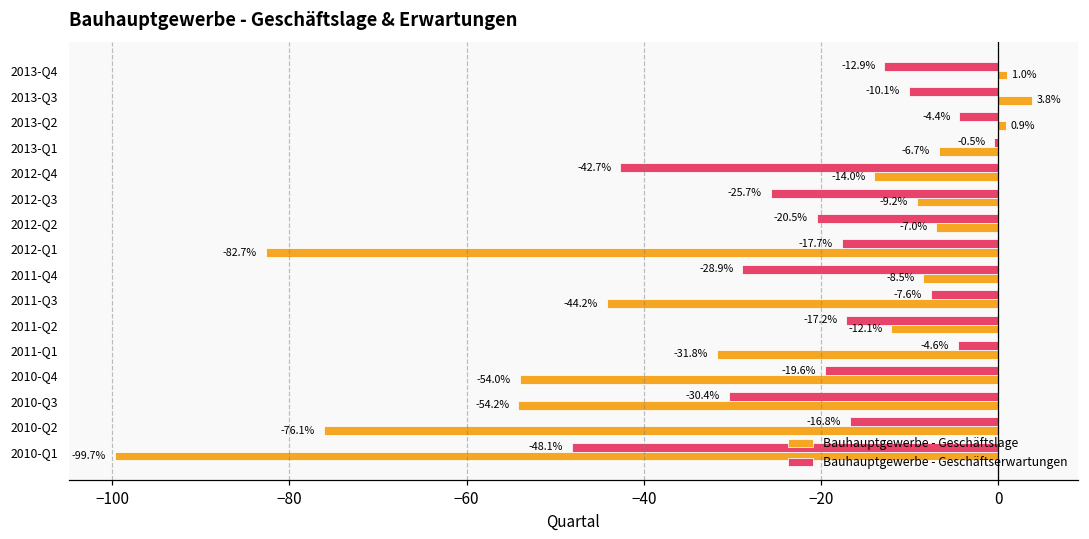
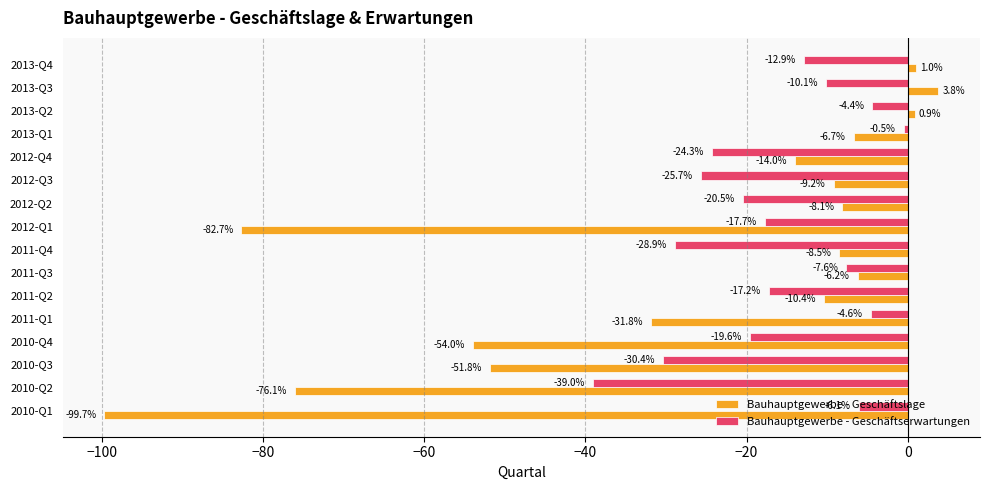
Bauhauptgewerbe - Geschäftserwartungen, 2012-Q4: -42.7% -> -24.3%
Bauhauptgewerbe - Geschäftslage, 2012-Q2: -7.0% -> -8.1%
Bauhauptgewerbe - Geschäftslage, 2011-Q3: -44.2% -> -6.2%
Bauhauptgewerbe - Geschäftslage, 2011-Q2: -12.1% -> -10.4%
Bauhauptgewerbe - Geschäftslage, 2010-Q3: -54.2% -> -51.8%
Bauhauptgewerbe - Geschäftserwartungen, 2010-Q2: -16.8% -> -39.0%
Bauhauptgewerbe - Geschäftserwartungen, 2010-Q1: -48.1% -> -6.1%
